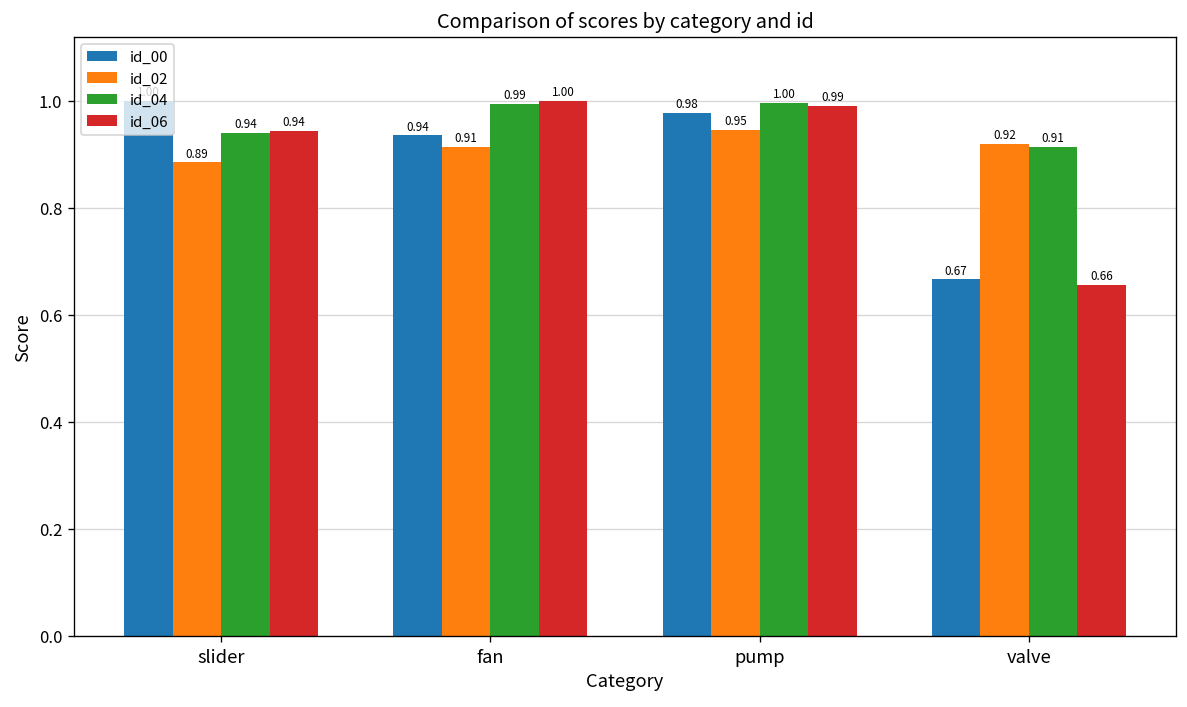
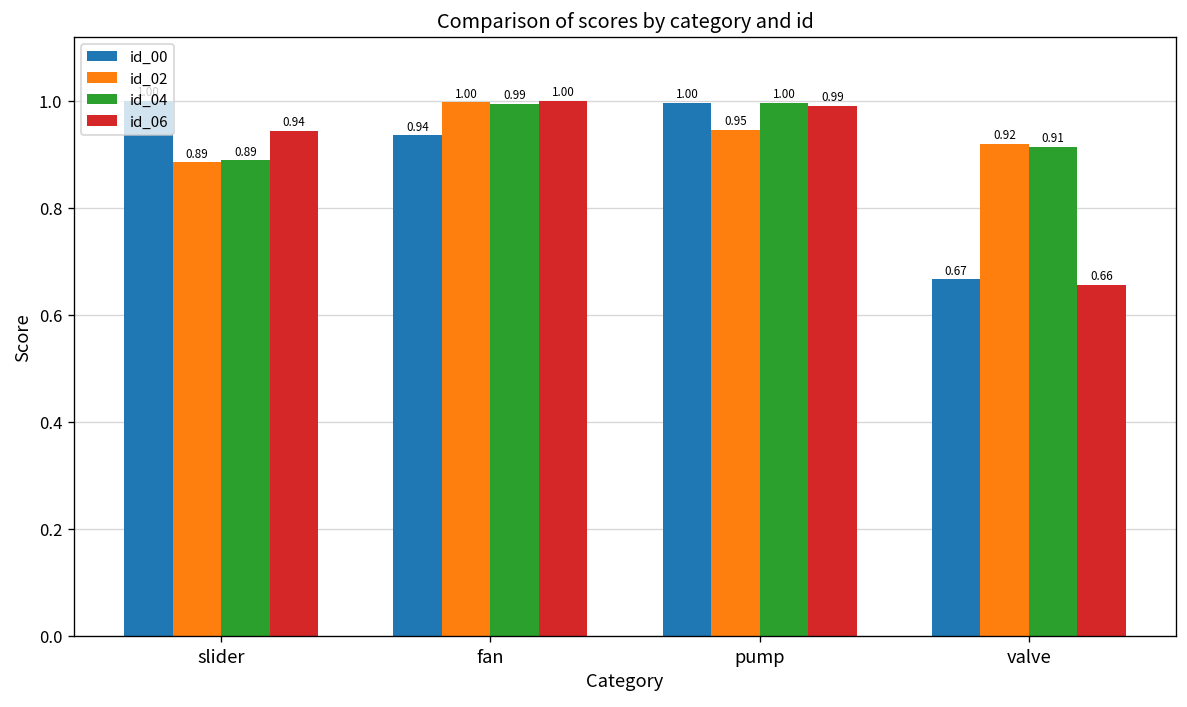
id_04, slider: 0.94 -> 0.89
id_02, fan: 0.91 -> 1.00
id_00, pump: 0.98 -> 1.00
